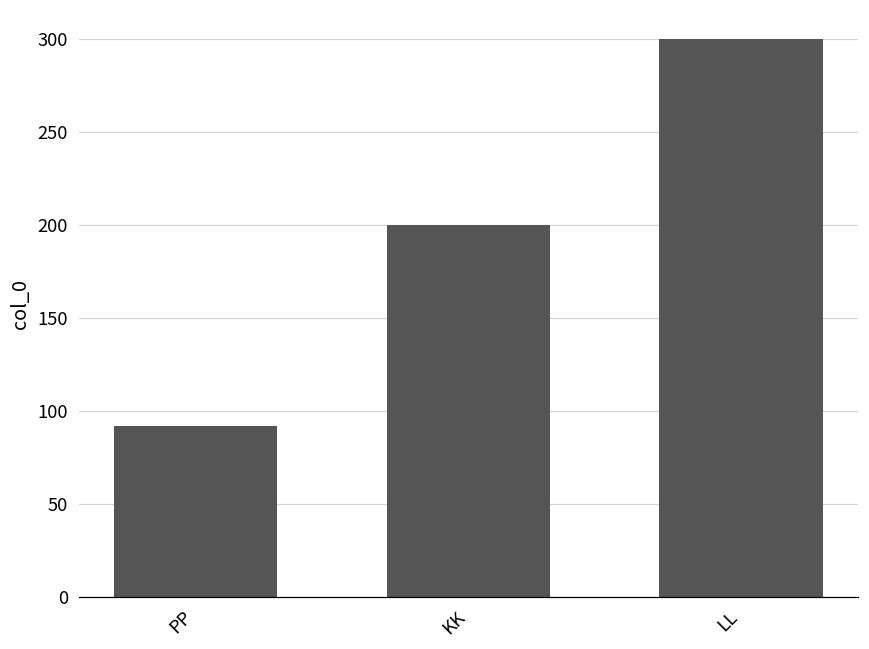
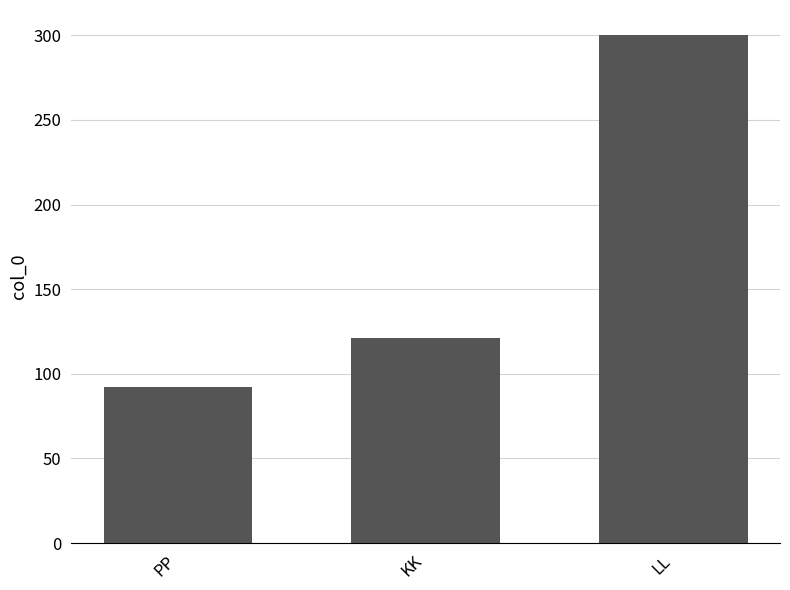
KK: 200 -> 121
